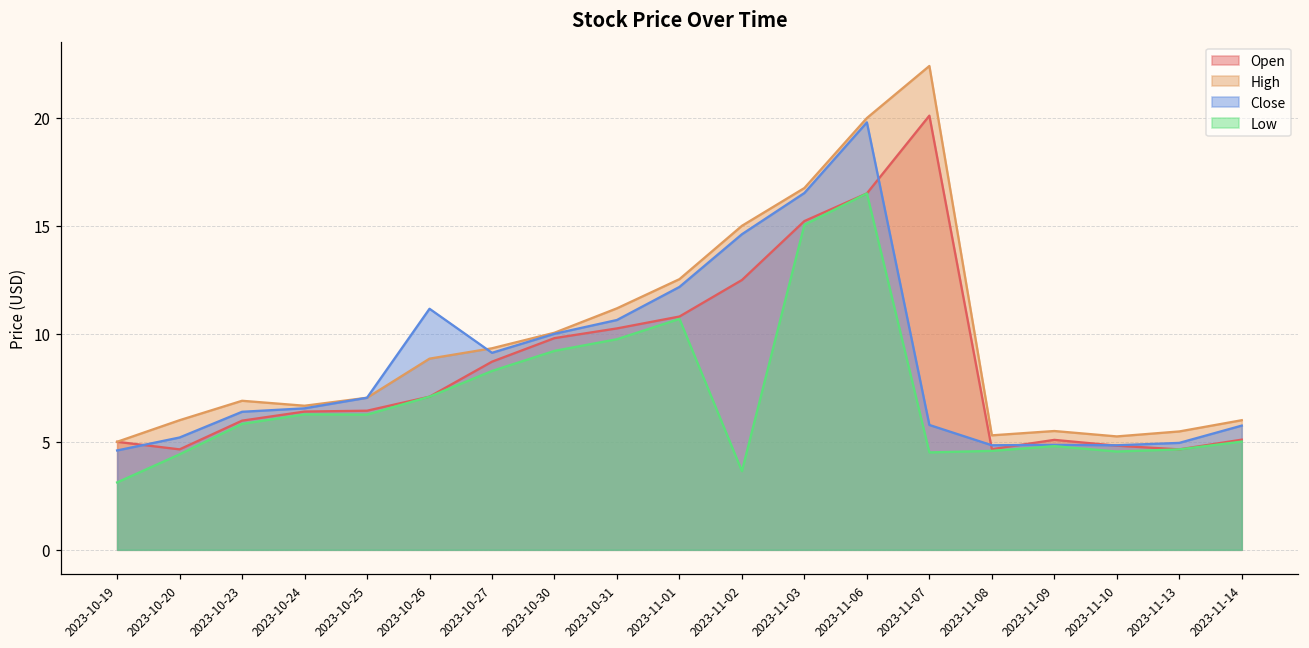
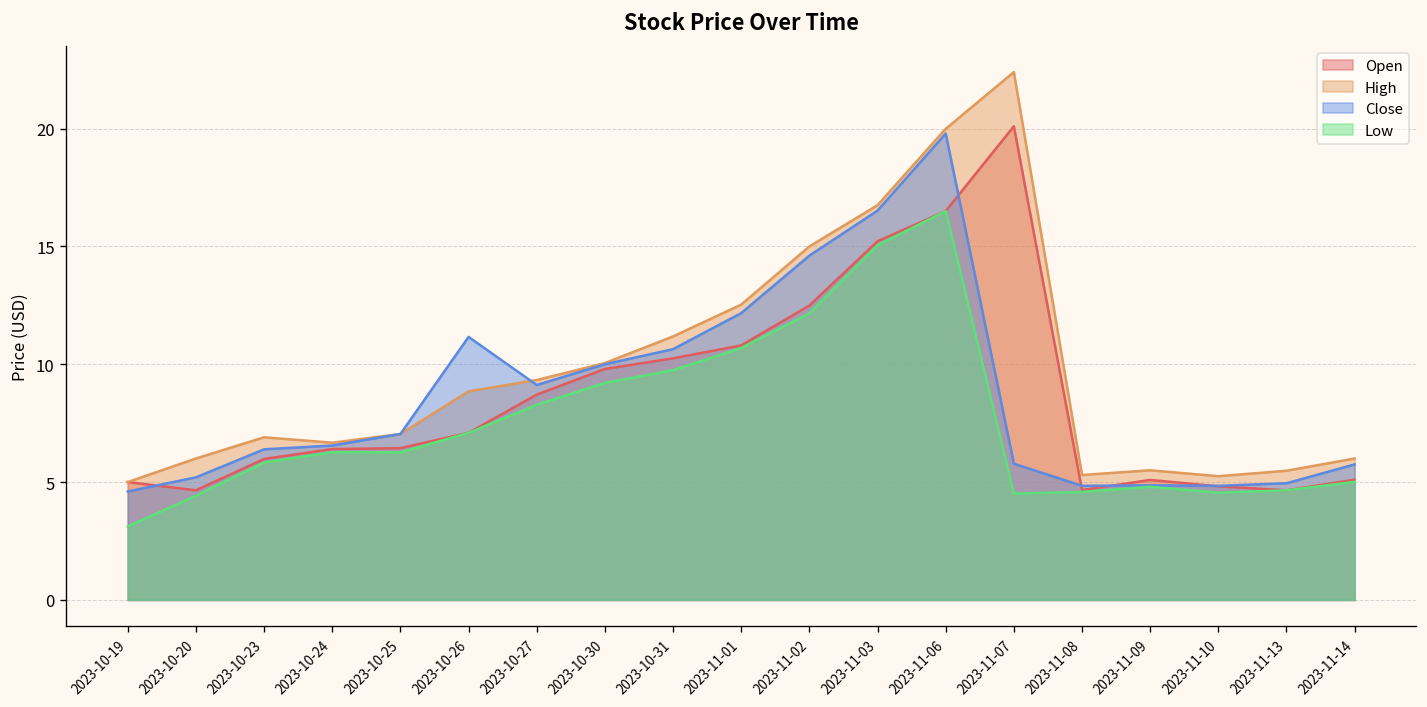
Low, 2023-11-02: 3.6 -> 12.2
